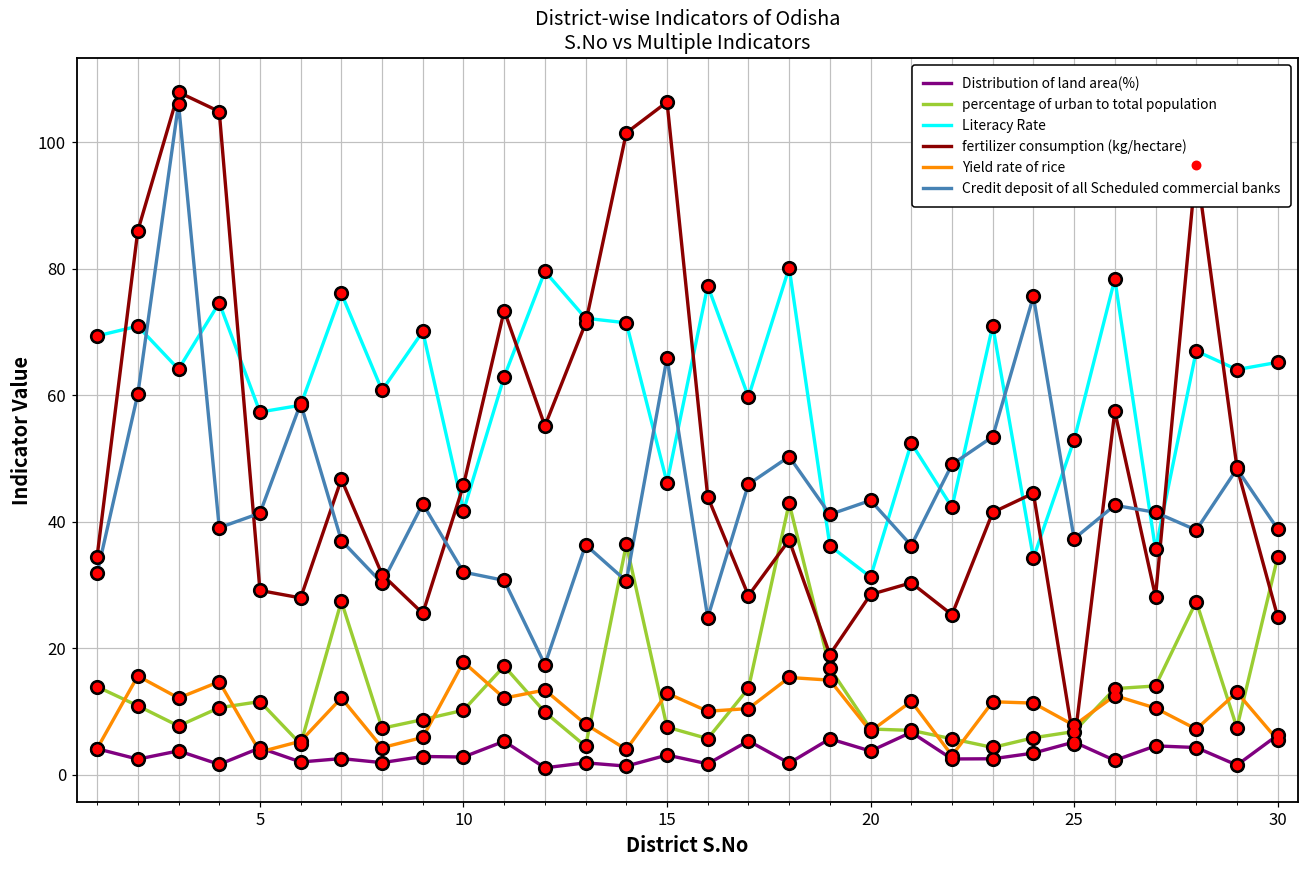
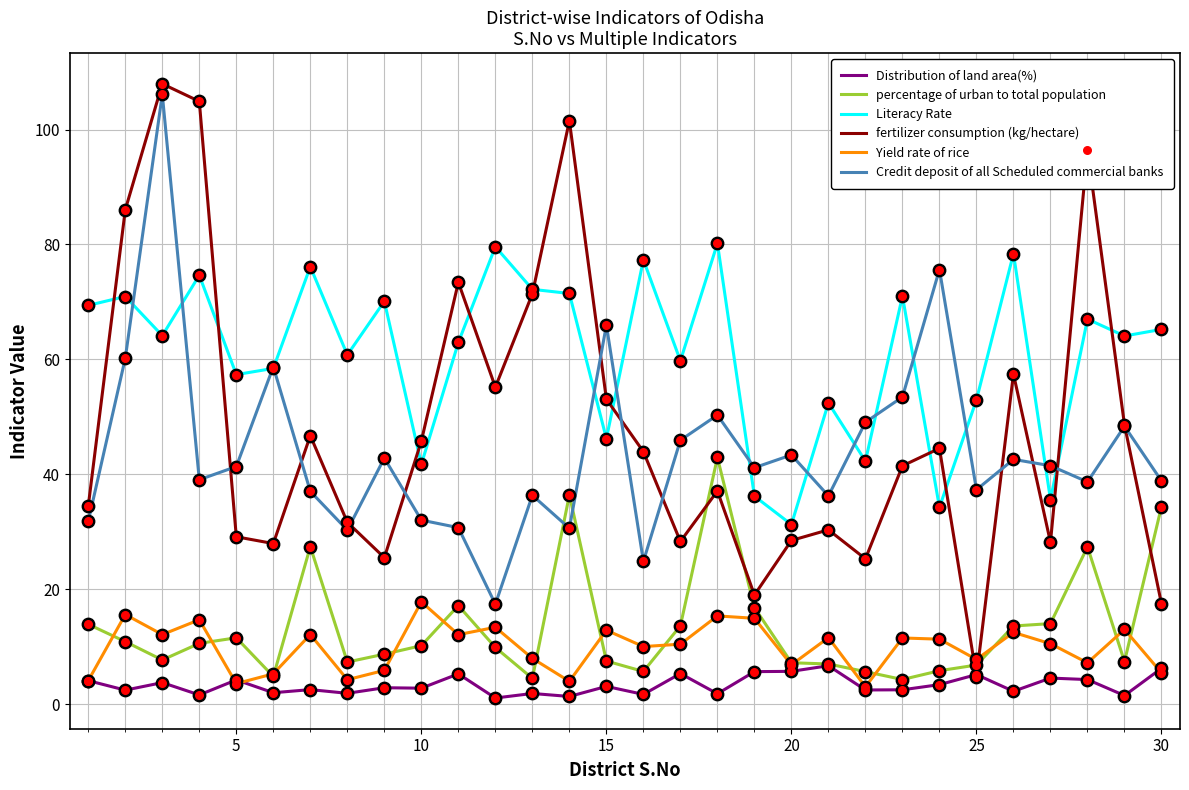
fertilizer consumption (kg/hectare), 15: 106 -> 53
Distribution of land area(%), 20: 4 -> 6
fertilizer consumption (kg/hectare), 30: 25 -> 17
